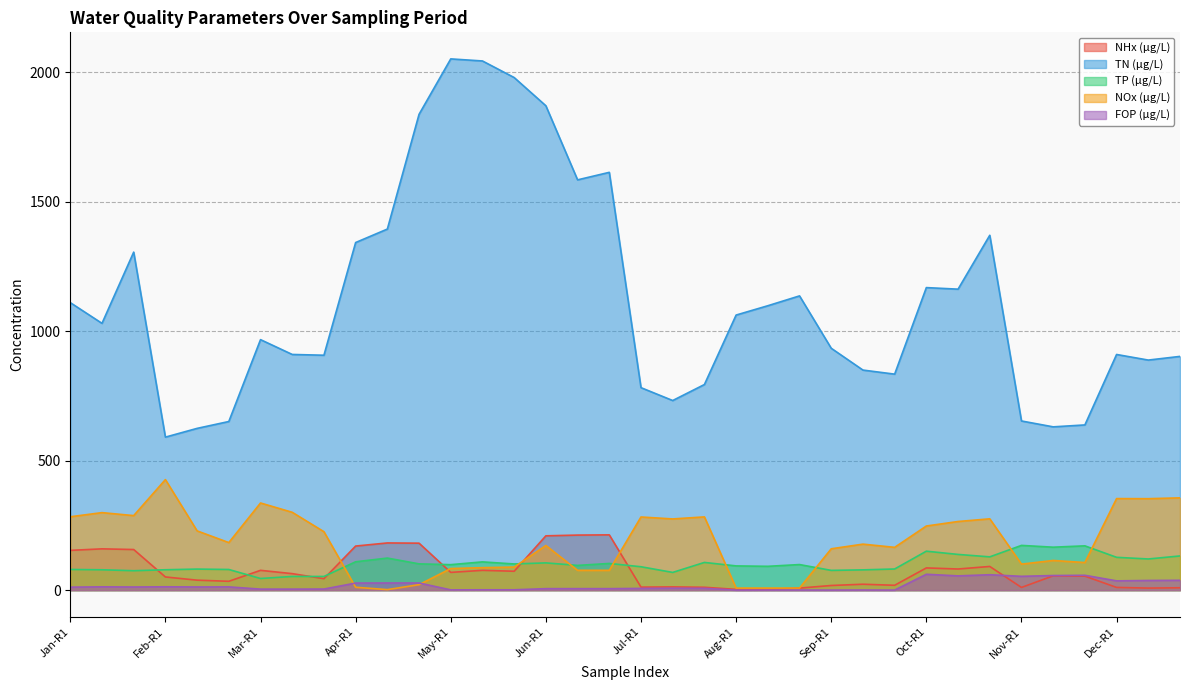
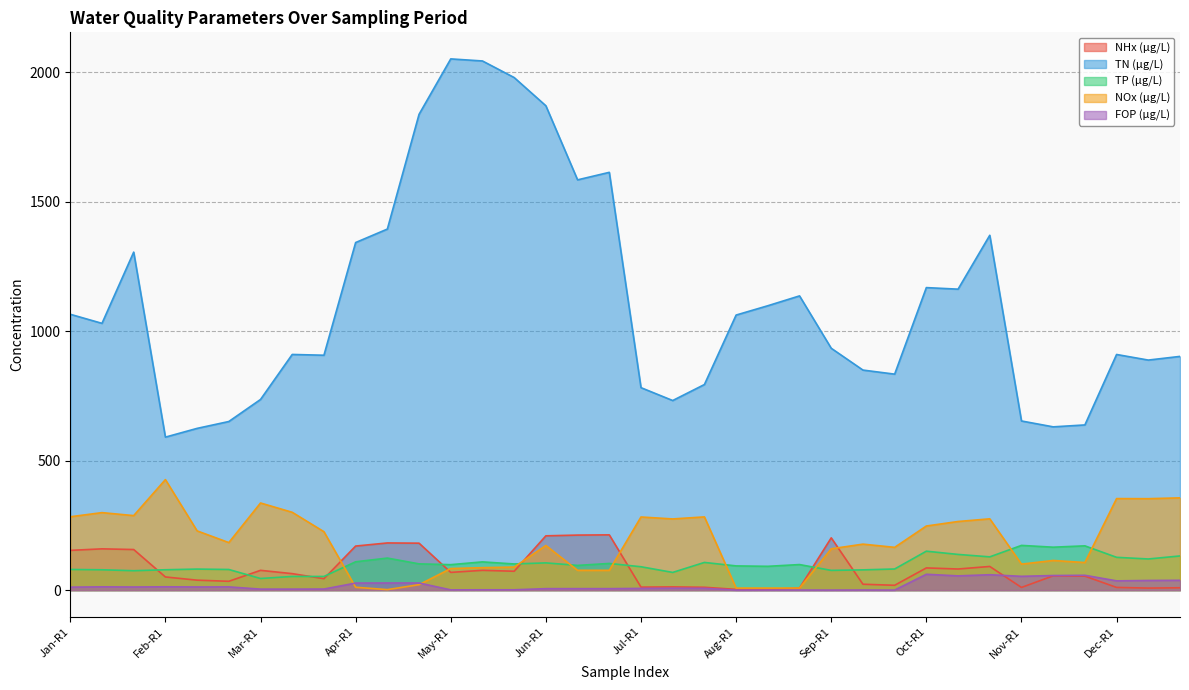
TN (µg/L), Jan-R1: 1110 -> 1070
TN (µg/L), Mar-R1: 970 -> 740
NHx (µg/L), Sep-R1: 20 -> 200
